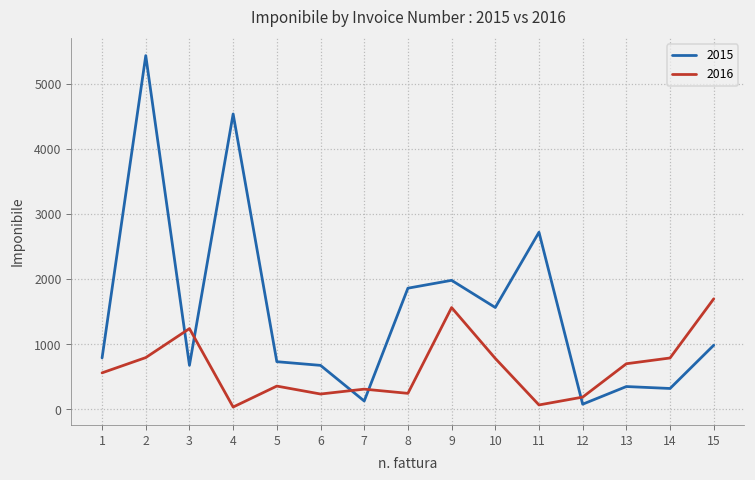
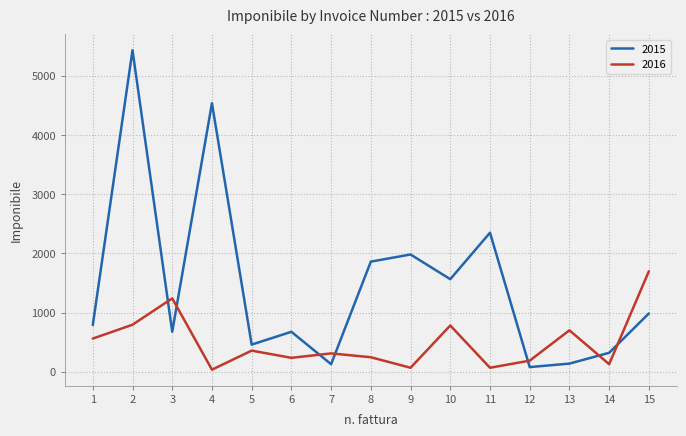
2015, 5: 700 -> 500
2016, 9: 1600 -> 100
2015, 11: 2700 -> 2300
2015, 13: 300 -> 100
2016, 14: 800 -> 100
